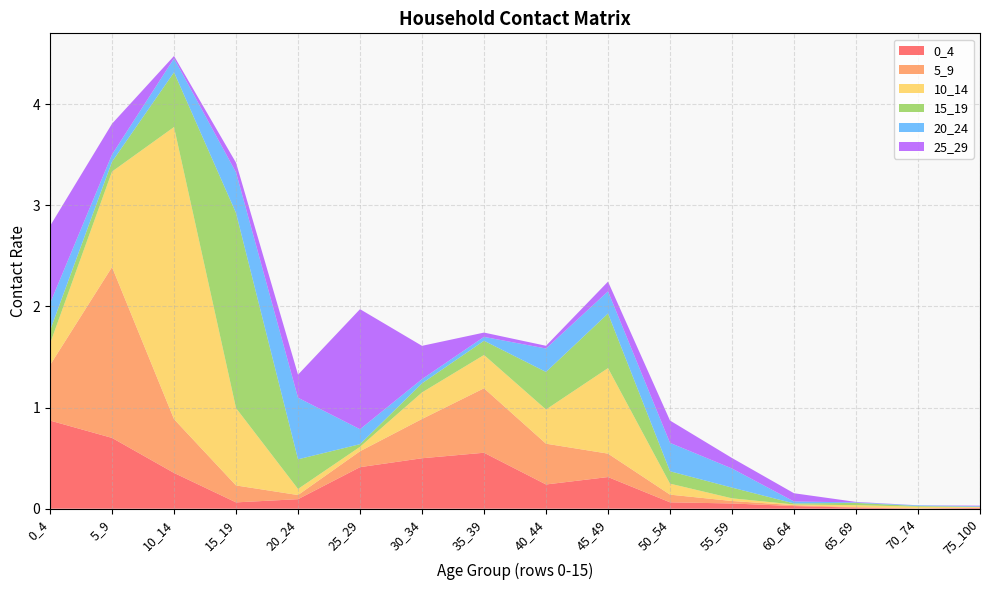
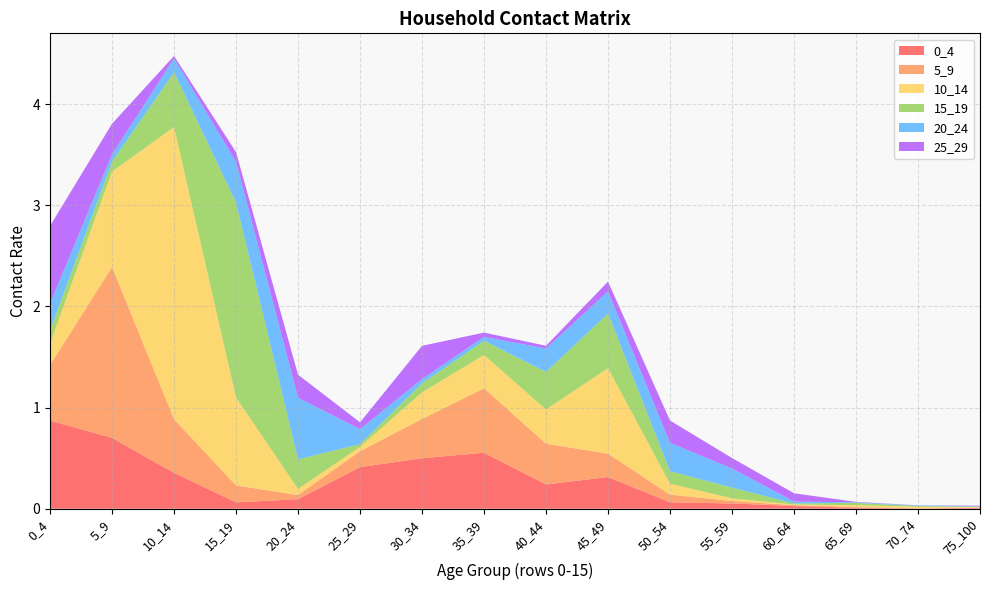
10_14, 15_19: 0.77 -> 0.87
25_29, 25_29: 1.19 -> 0.07
